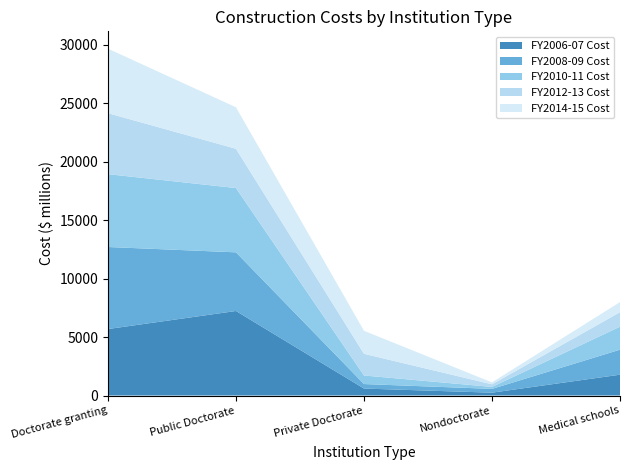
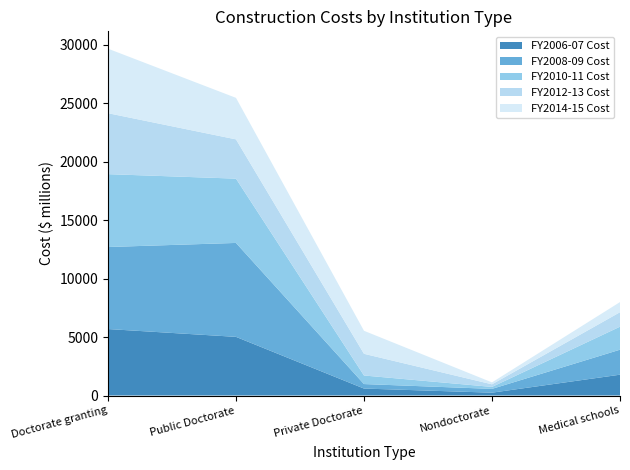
FY2006-07 Cost, Public Doctorate: 7200 -> 5000
FY2008-09 Cost, Public Doctorate: 5000 -> 8000
